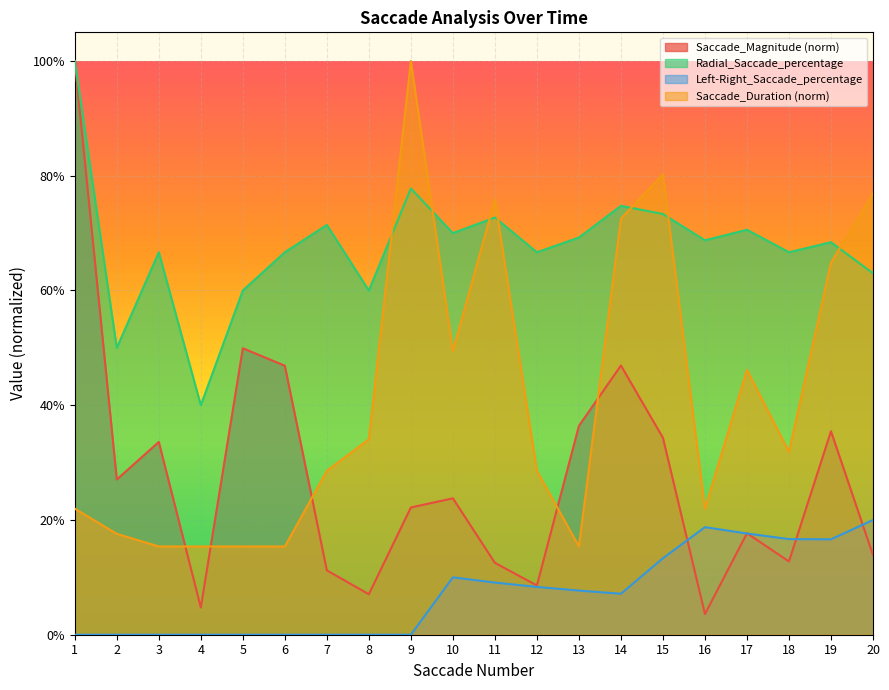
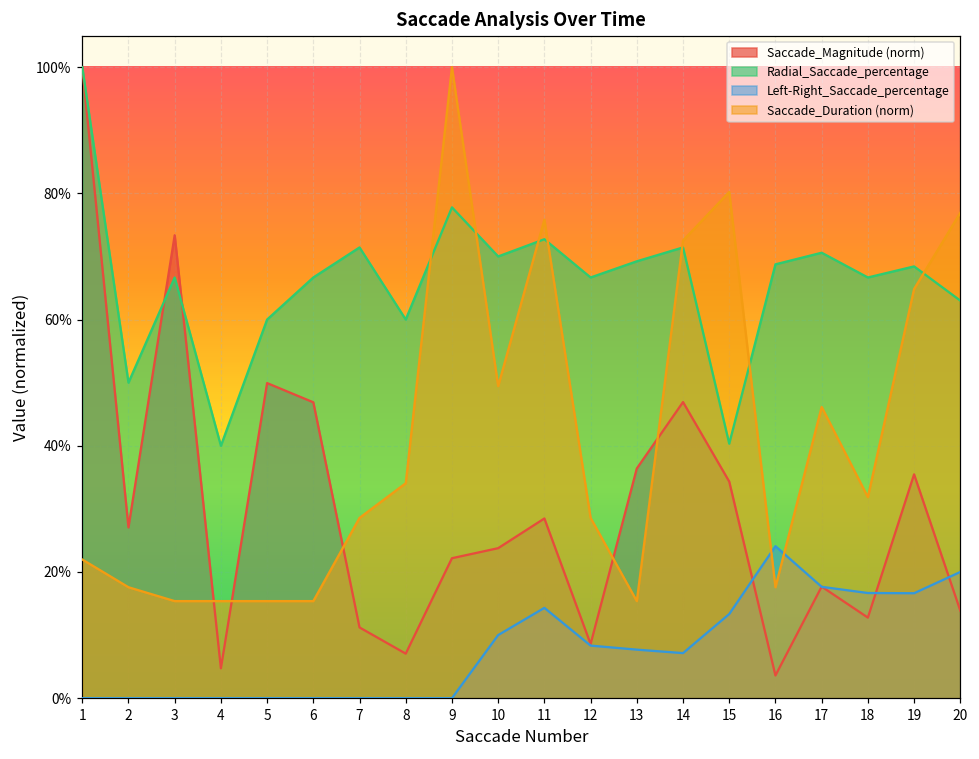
Saccade_Magnitude (norm), 3: 34% -> 73%
Saccade_Magnitude (norm), 11: 13% -> 28%
Left-Right_Saccade_percentage, 11: 9% -> 14%
Radial_Saccade_percentage, 14: 75% -> 71%
Radial_Saccade_percentage, 15: 73% -> 40%
Left-Right_Saccade_percentage, 16: 19% -> 24%
Saccade_Duration (norm), 16: 22% -> 18%
